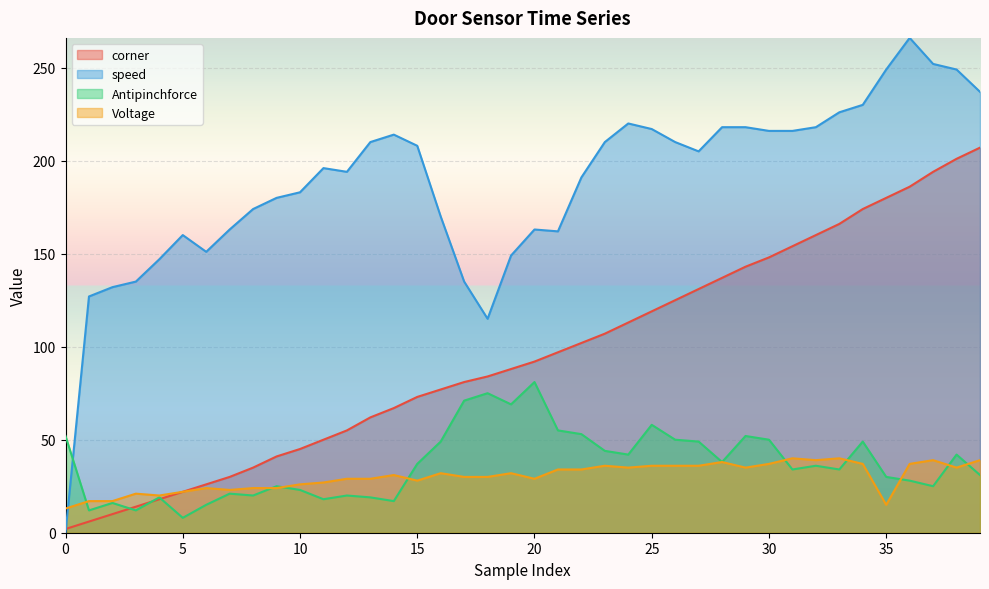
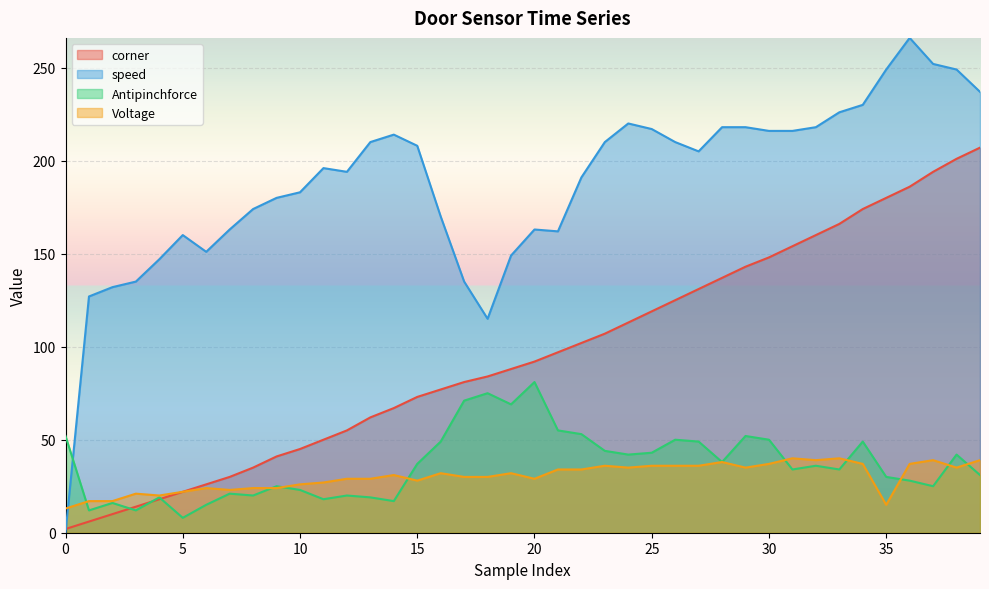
Antipinchforce, 25: 58 -> 43
